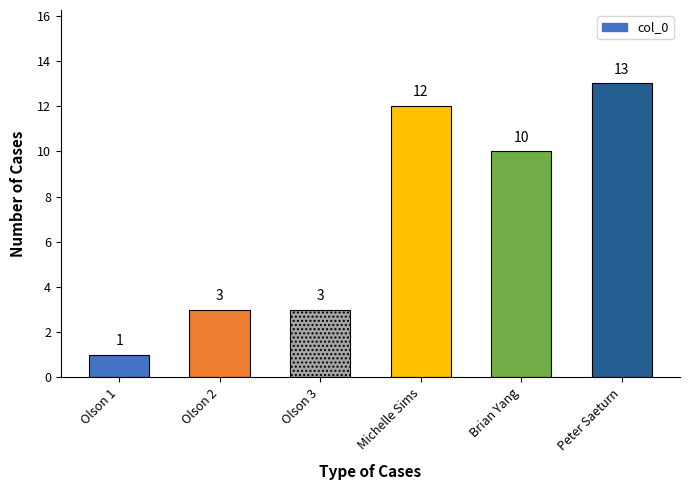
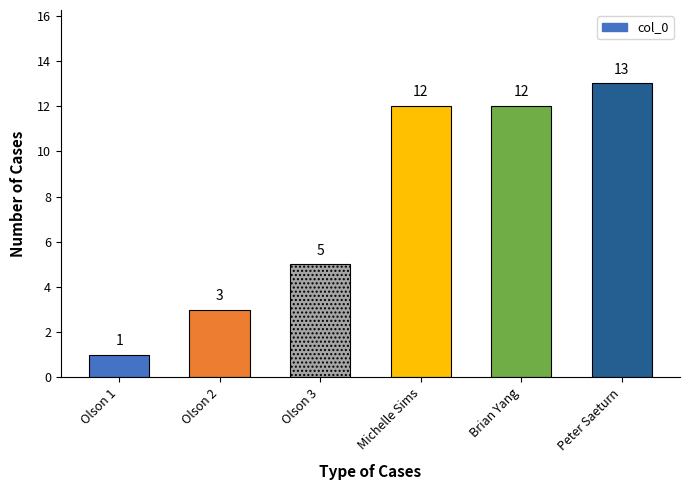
Olson 3: 3 -> 5
Brian Yang: 10 -> 12
